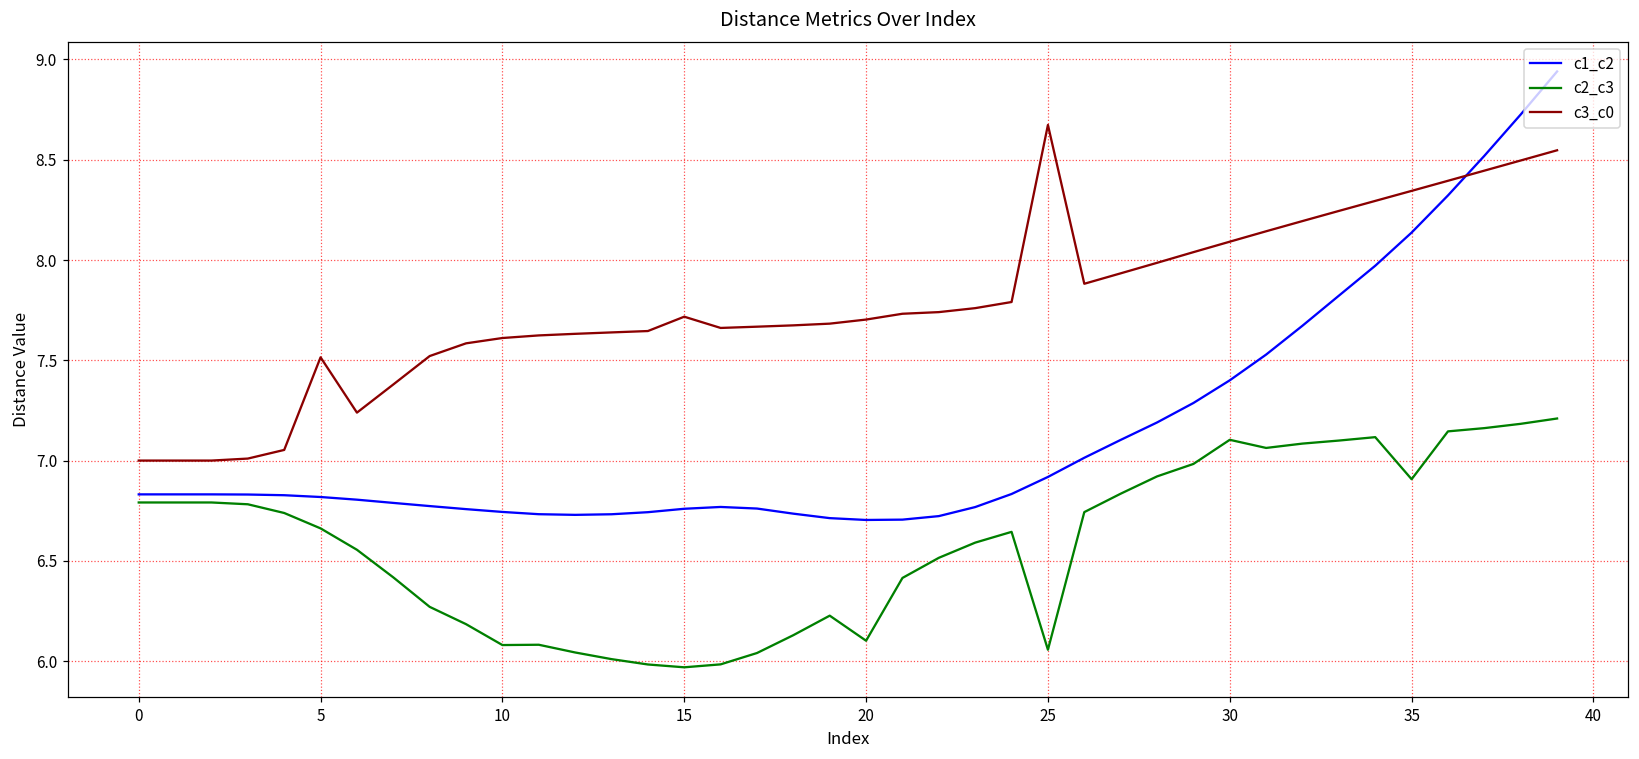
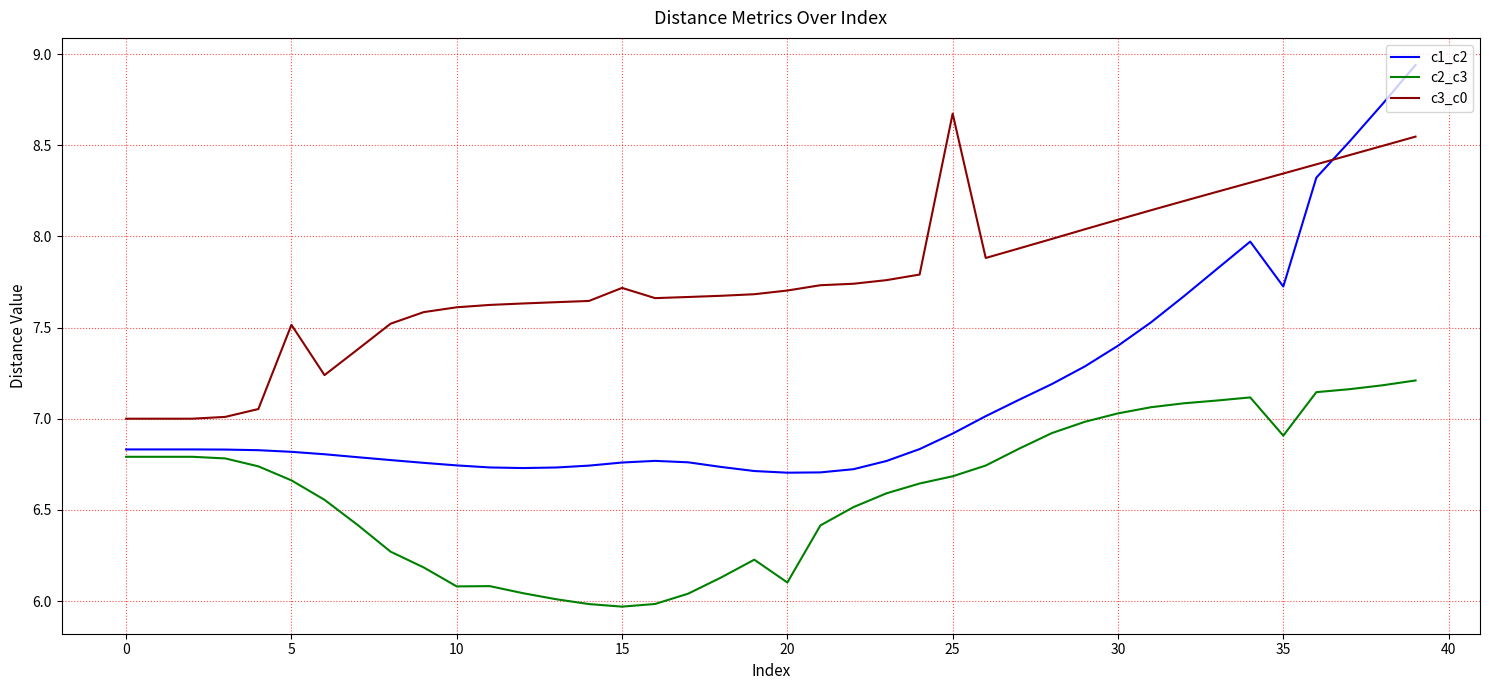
c2_c3, 25: 6.06 -> 6.68
c2_c3, 30: 7.10 -> 7.03
c1_c2, 35: 8.14 -> 7.72
